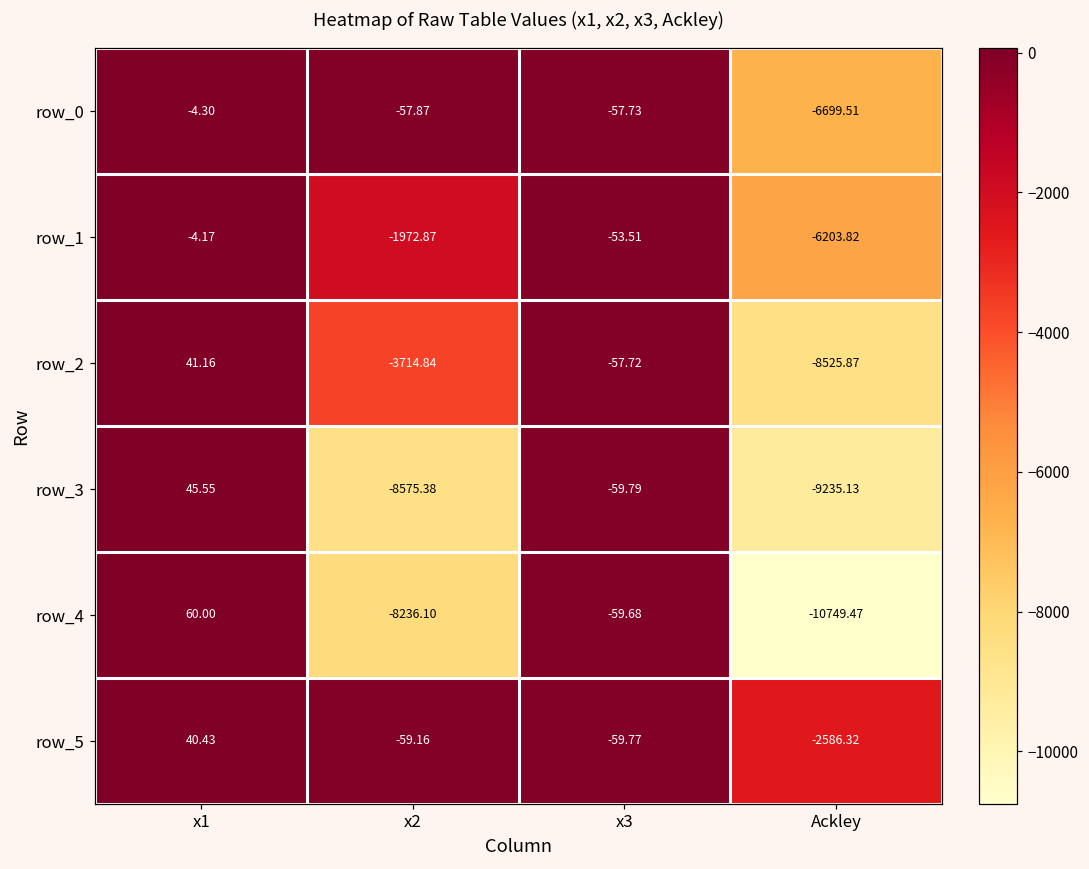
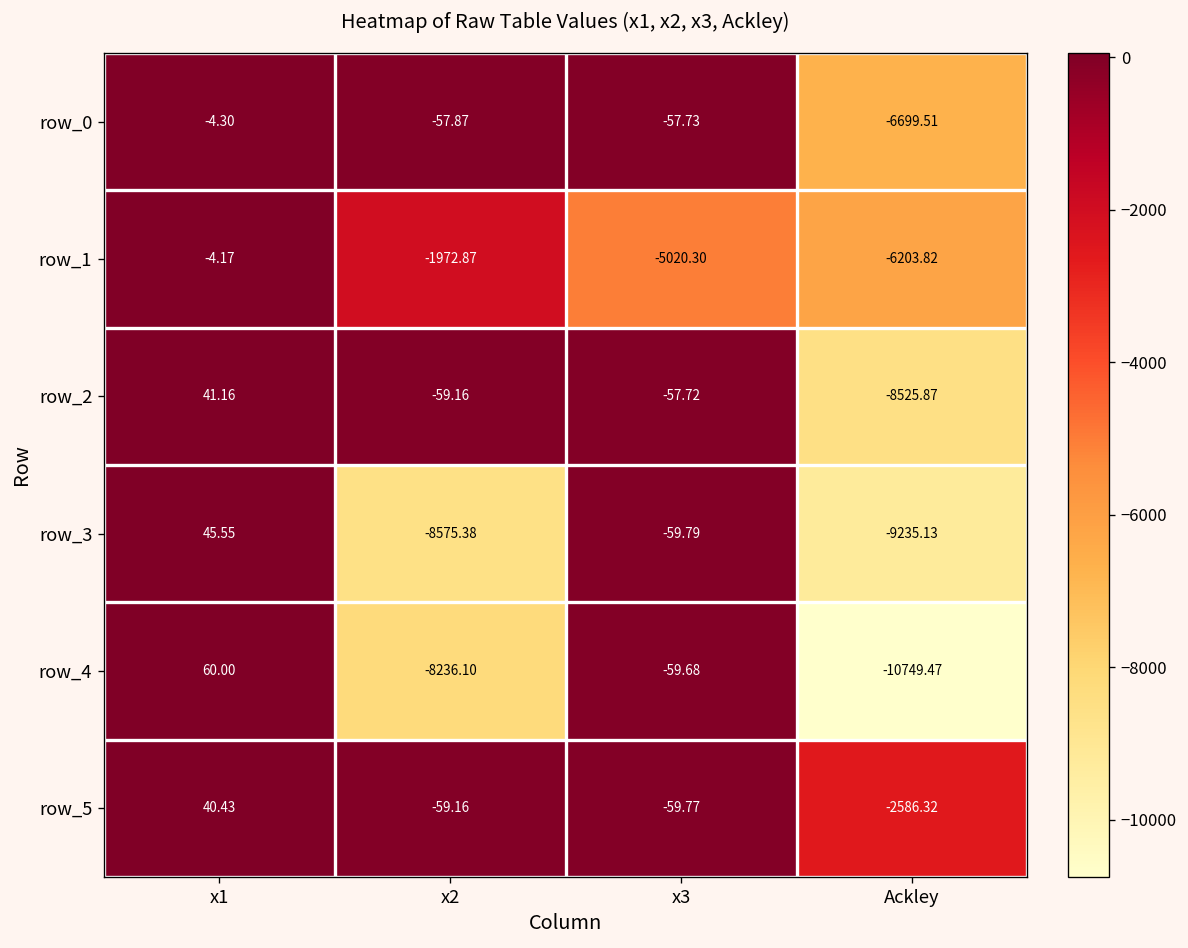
row_1, x3: -53.51 -> -5020.30
row_2, x2: -3714.84 -> -59.16
